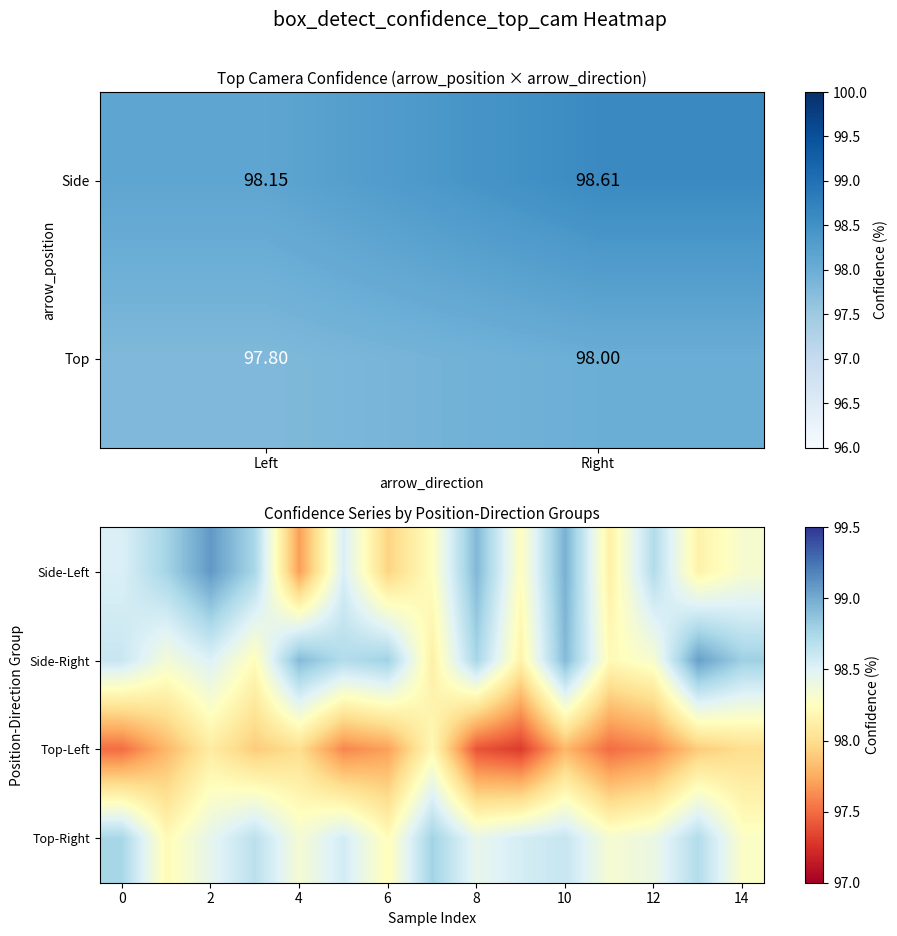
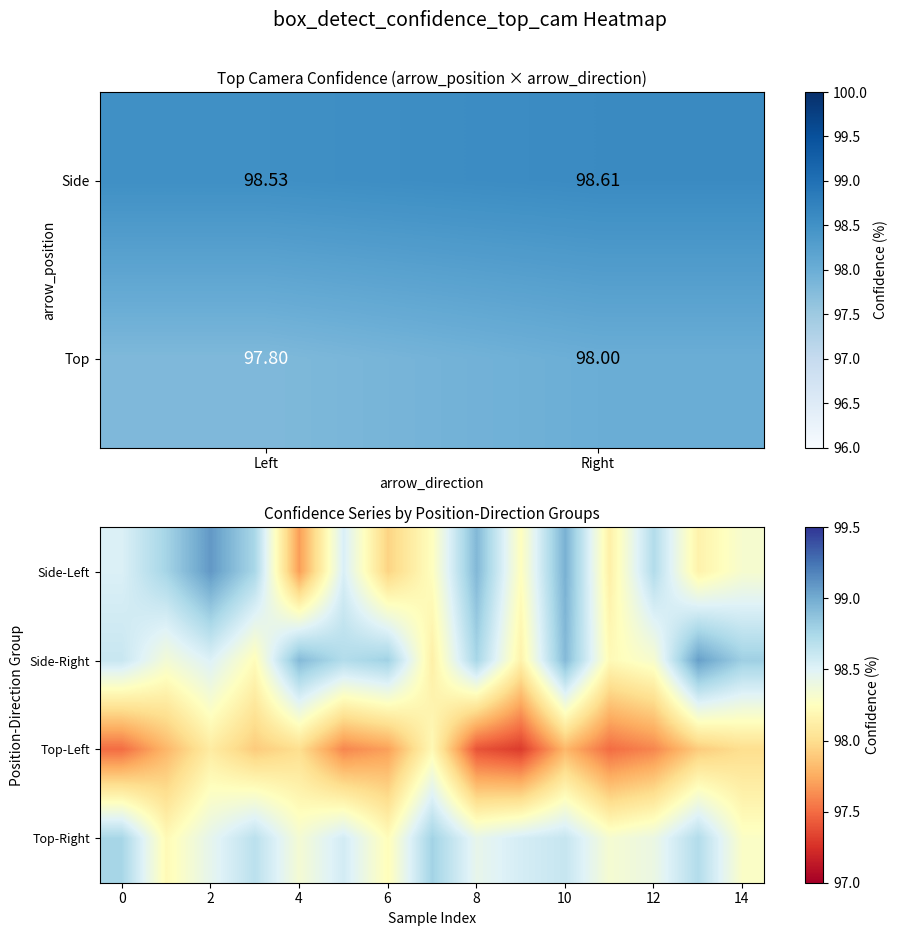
Top Camera Confidence (arrow_position × arrow_direction), Side, Left: 98.15 -> 98.53
